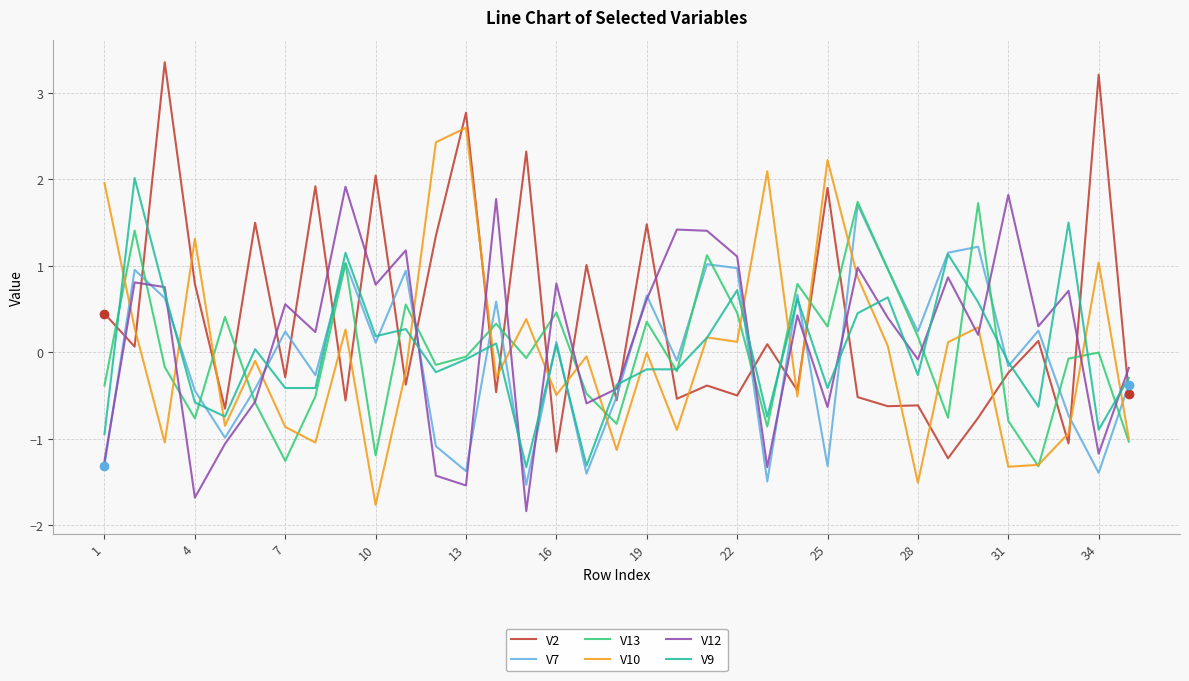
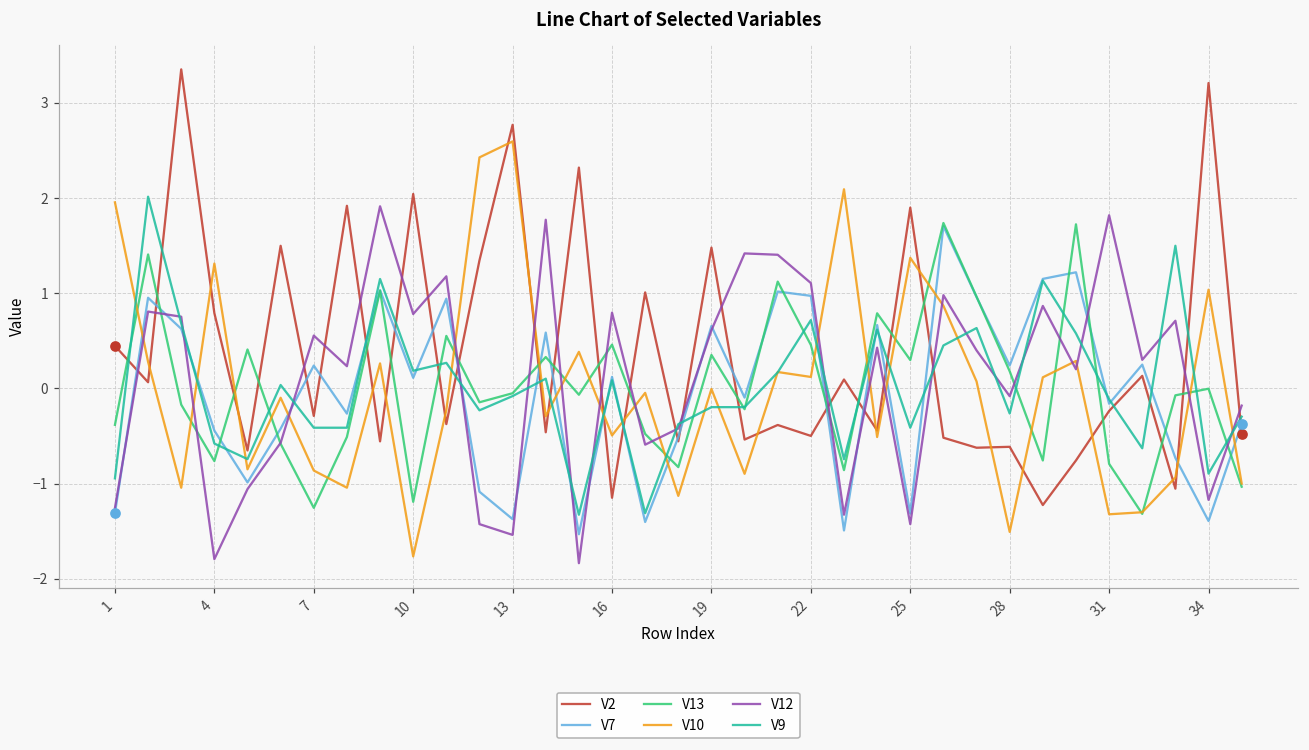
V12, 4: -1.7 -> -1.8
V10, 25: 2.2 -> 1.4
V12, 25: -0.6 -> -1.4
